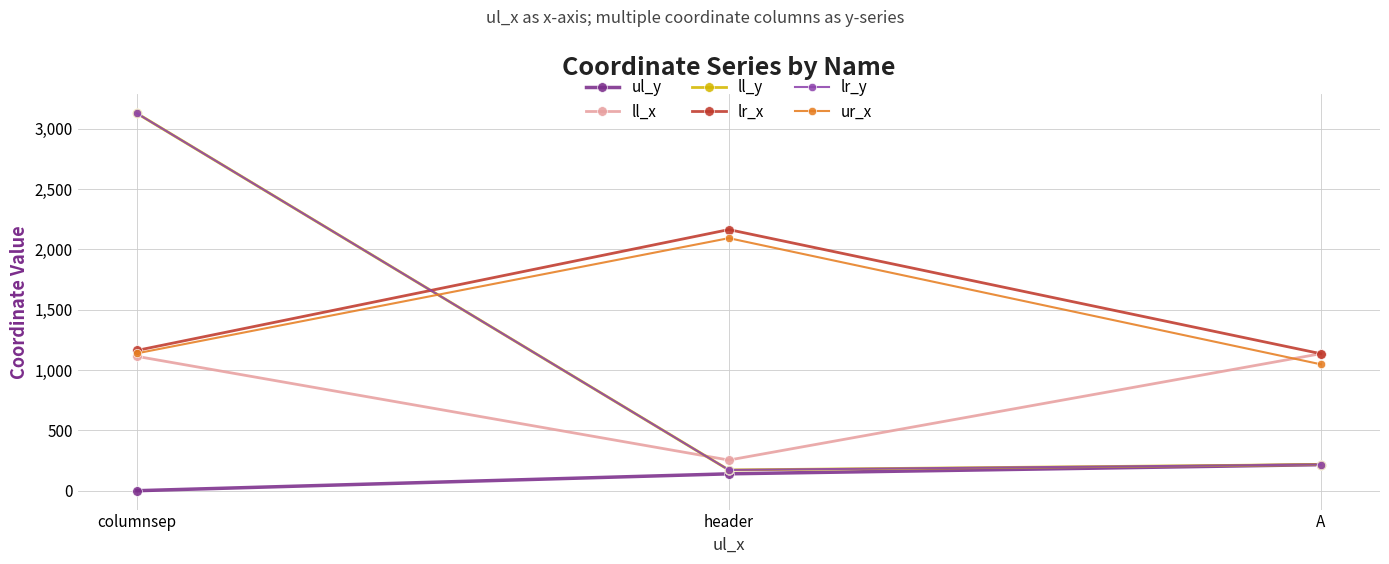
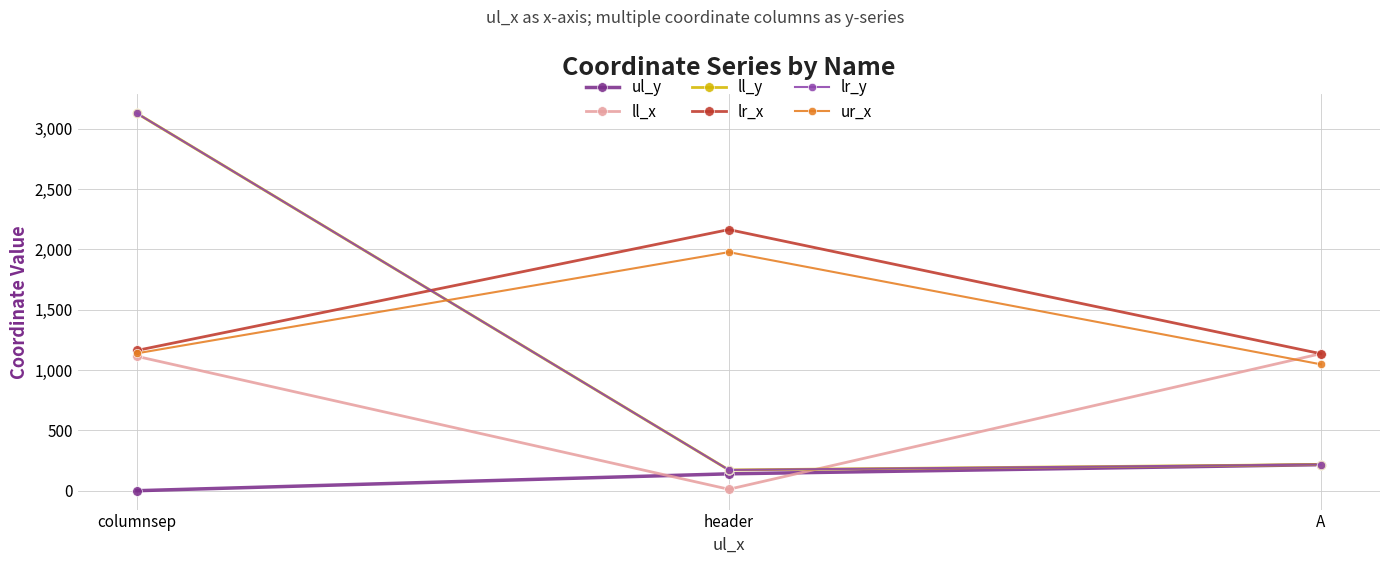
ll_x, header: 250 -> 10
ur_x, header: 2,090 -> 1,980
